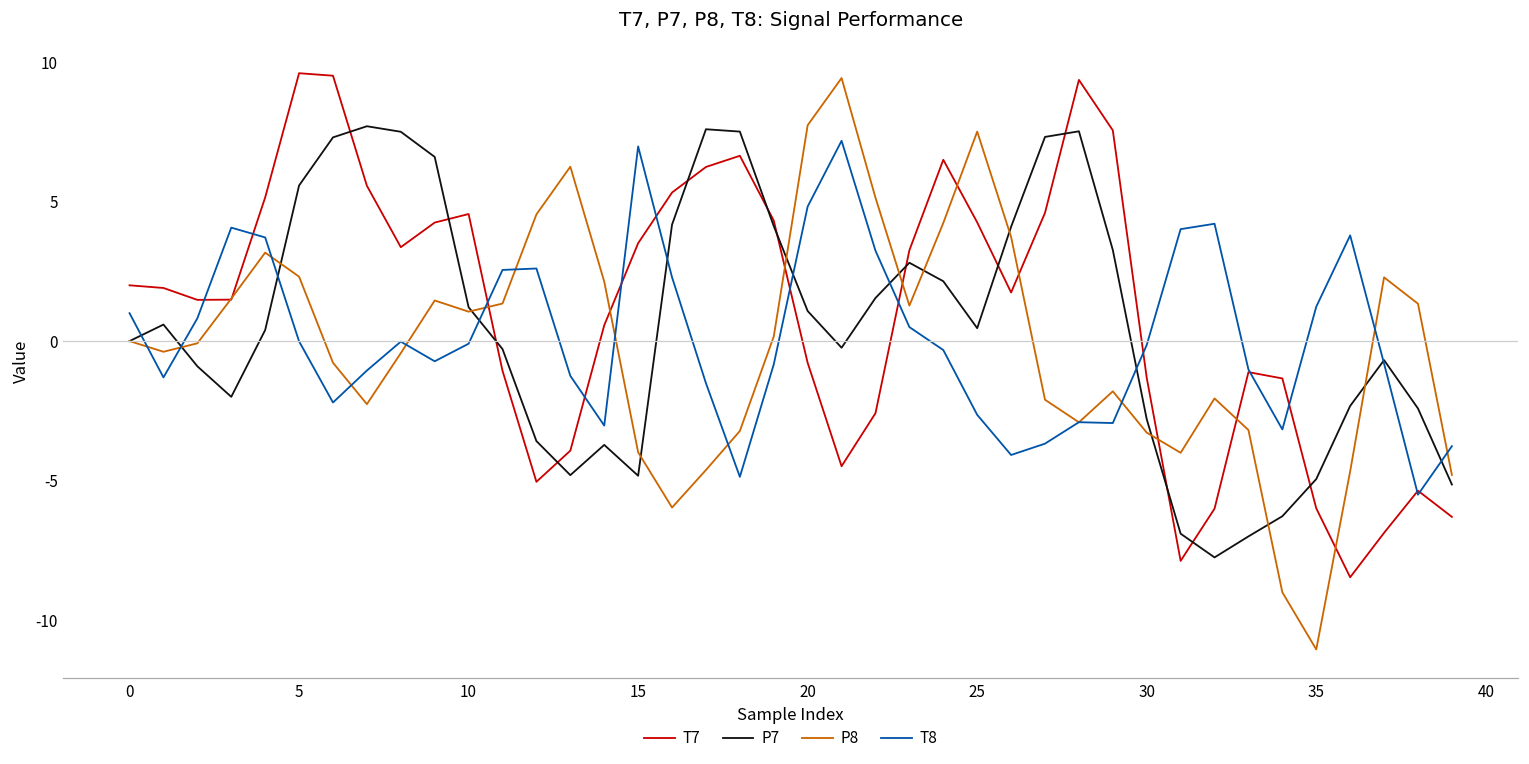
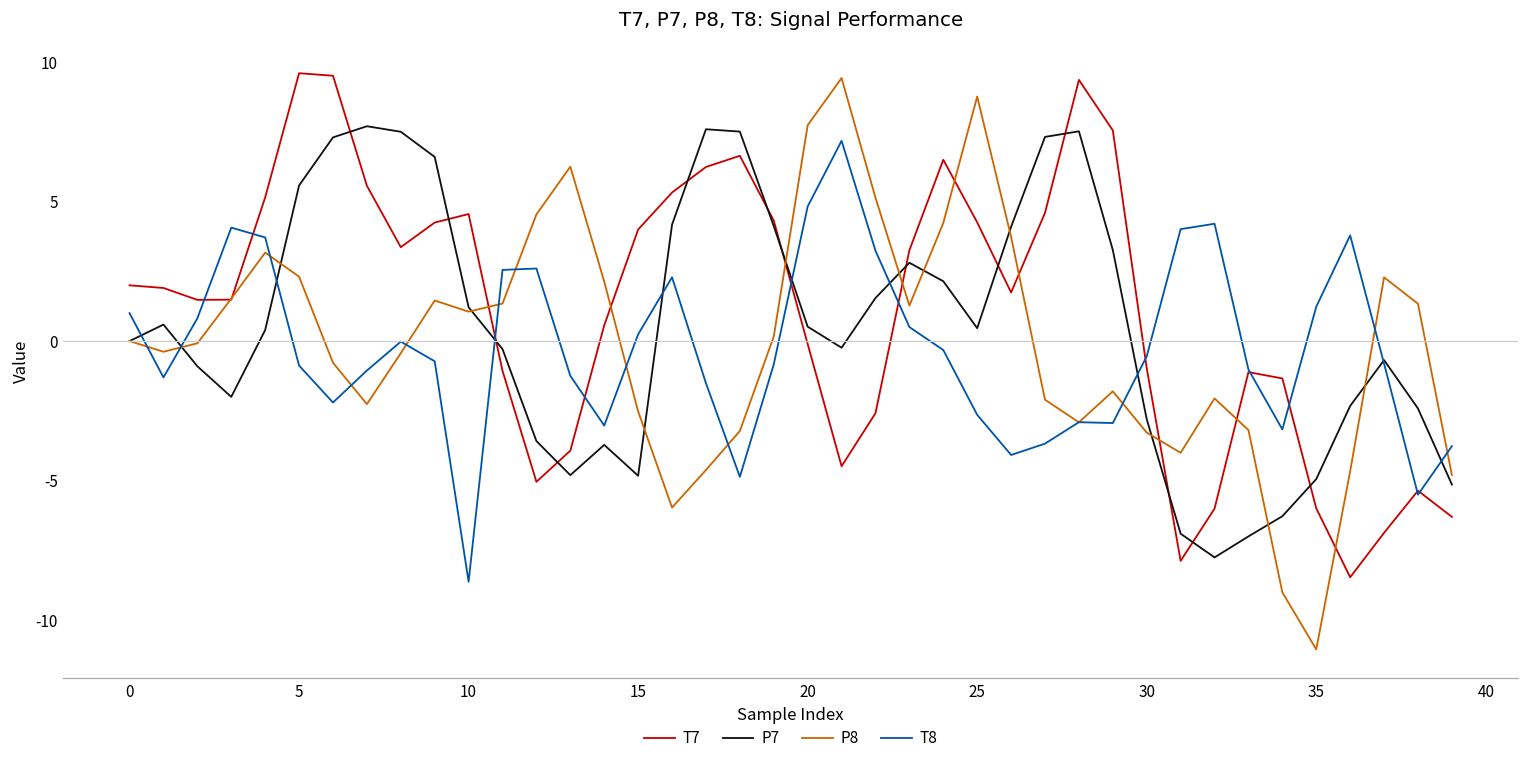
T8, 5: 0.0 -> -0.9
T8, 10: -0.1 -> -8.6
T7, 15: 3.5 -> 4.0
P8, 15: -4.0 -> -2.5
T8, 15: 7.0 -> 0.2
T7, 20: -0.8 -> -0.1
P7, 20: 1.1 -> 0.5
P8, 25: 7.5 -> 8.8
T7, 30: -1.3 -> -1.0
T8, 30: -0.1 -> -0.5
